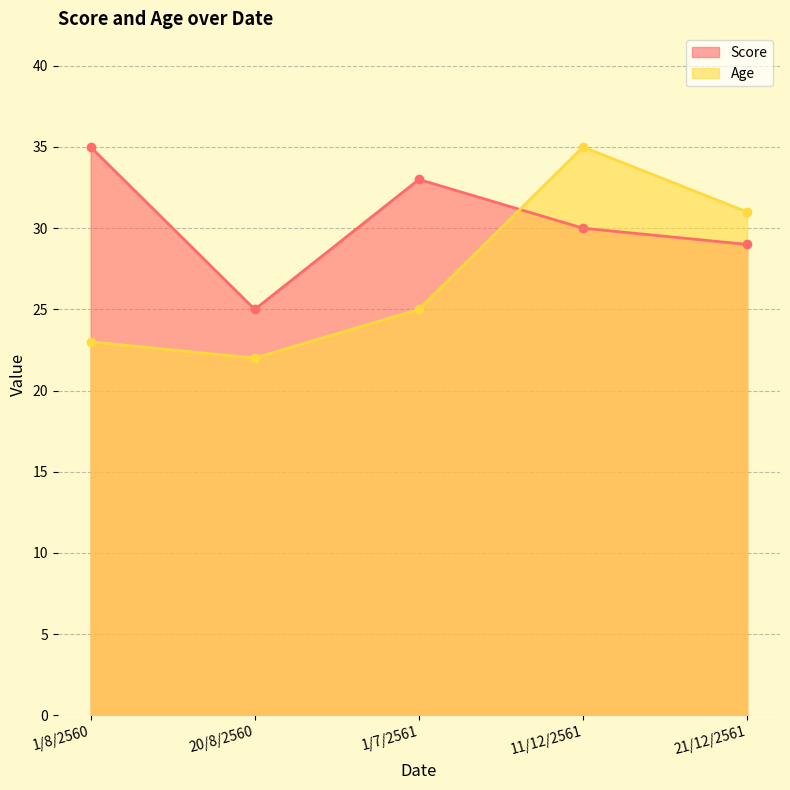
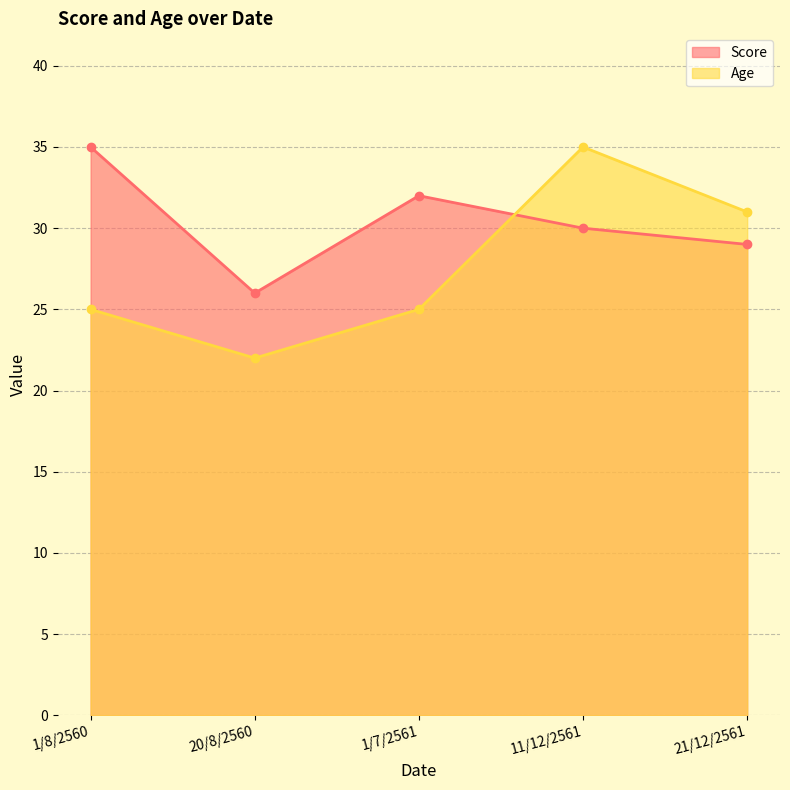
Age, 1/8/2560: 23 -> 25
Score, 20/8/2560: 25 -> 26
Score, 1/7/2561: 33 -> 32
